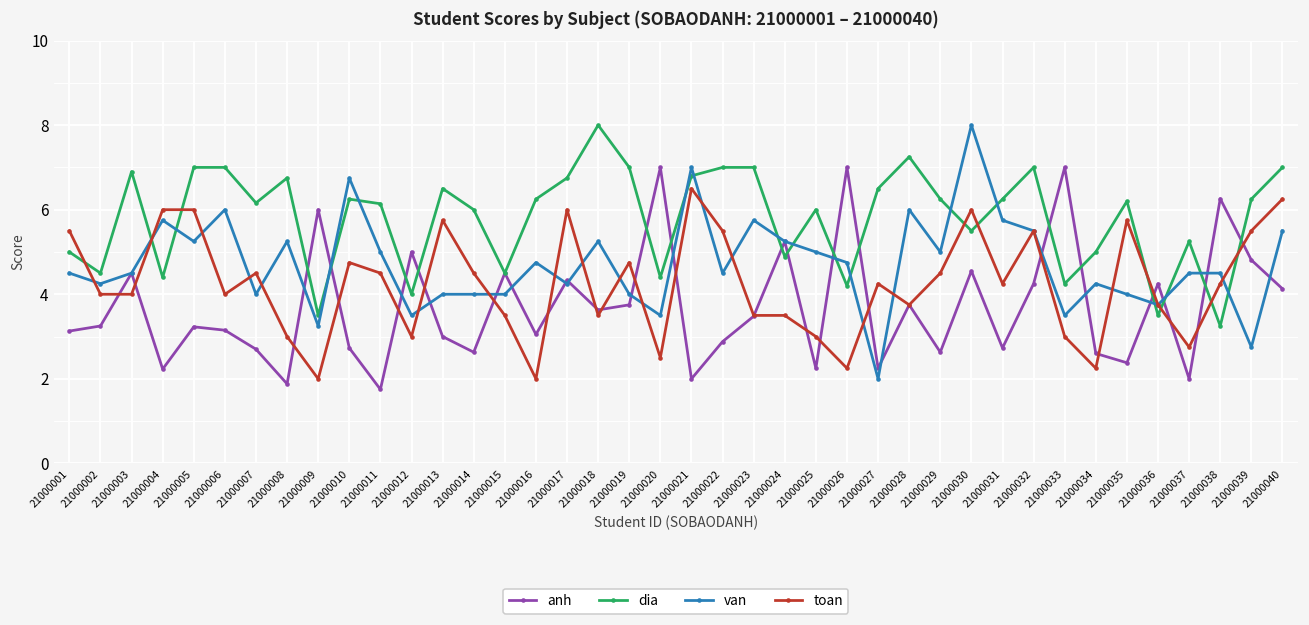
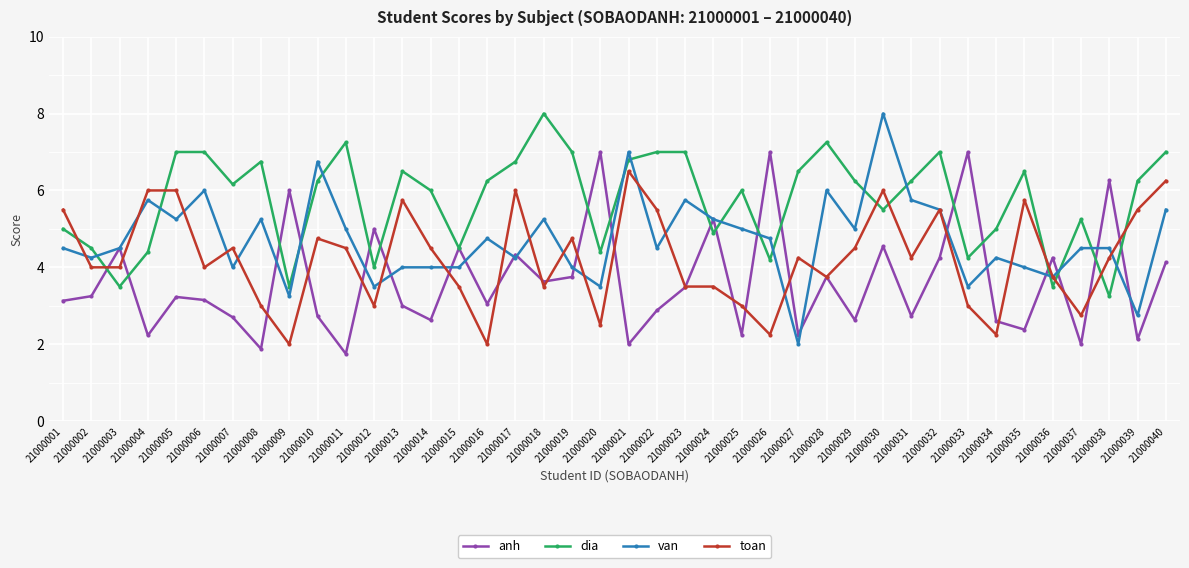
dia, 21000003: 6.9 -> 3.5
dia, 21000011: 6.1 -> 7.3
dia, 21000035: 6.2 -> 6.5
anh, 21000039: 4.8 -> 2.1
